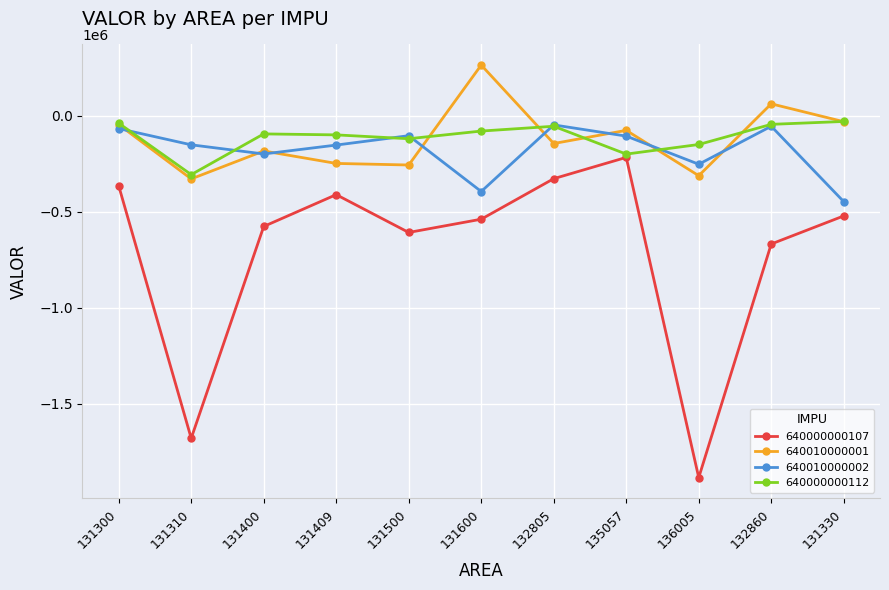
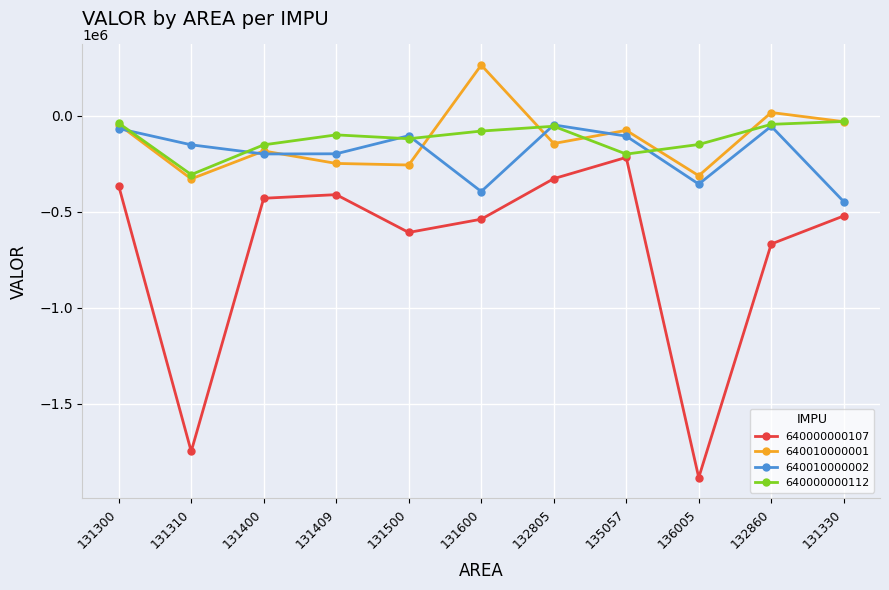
640000000107, 131310: -1680000 -> -1750000
640000000107, 131400: -580000 -> -430000
640000000112, 131400: -90000 -> -150000
640010000002, 131409: -150000 -> -200000
640010000002, 136005: -250000 -> -360000
640010000001, 132860: 60000 -> 20000
